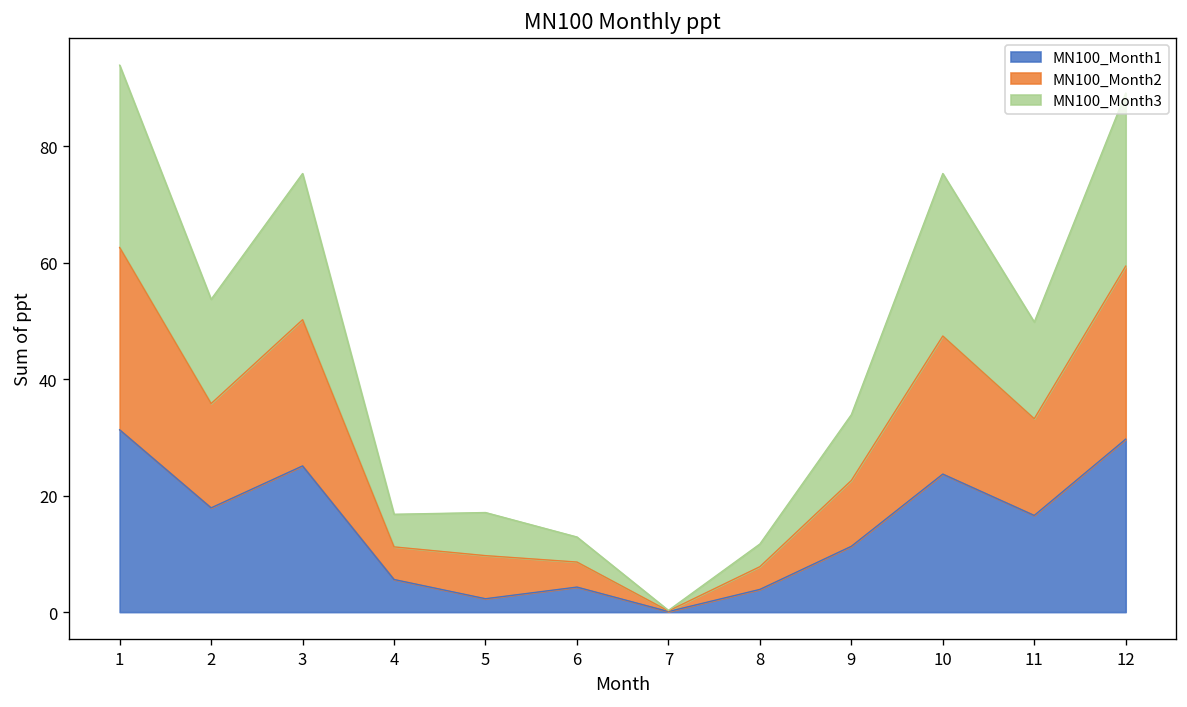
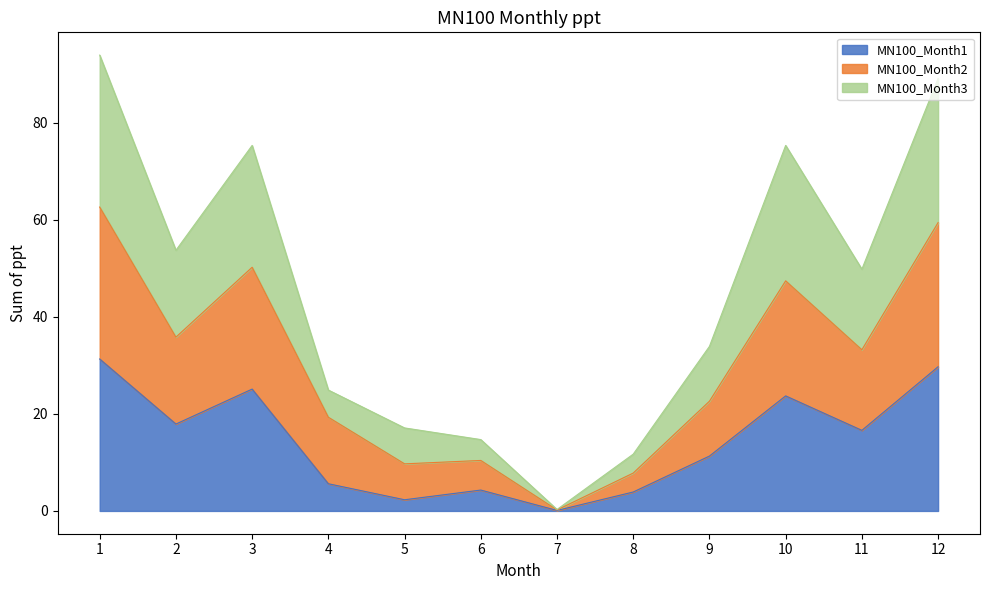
MN100_Month2, 4: 6 -> 14
MN100_Month2, 6: 4 -> 6
